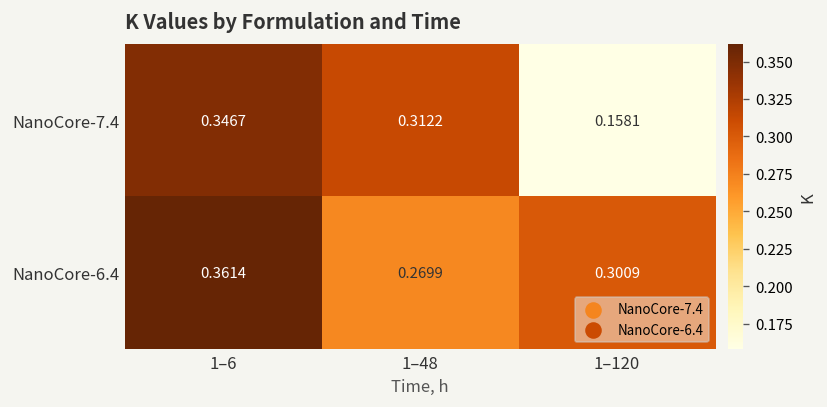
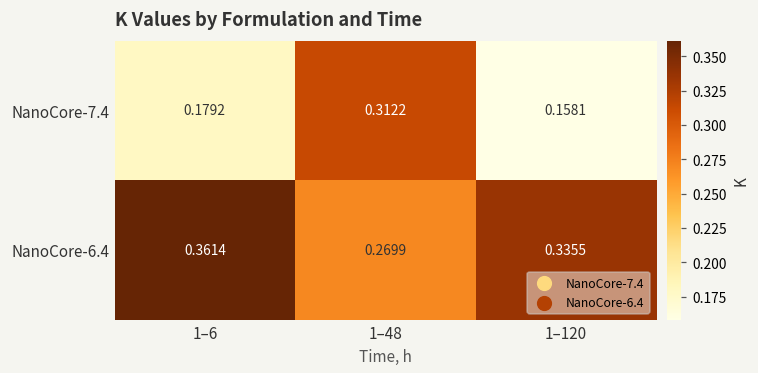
NanoCore-7.4, 1–6: 0.3467 -> 0.1792
NanoCore-6.4, 1–120: 0.3009 -> 0.3355
